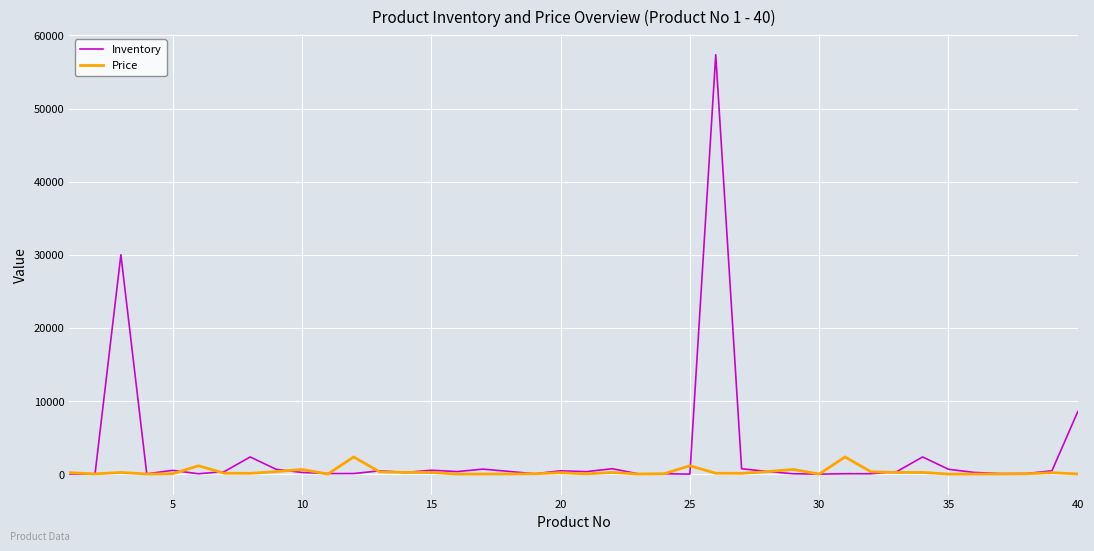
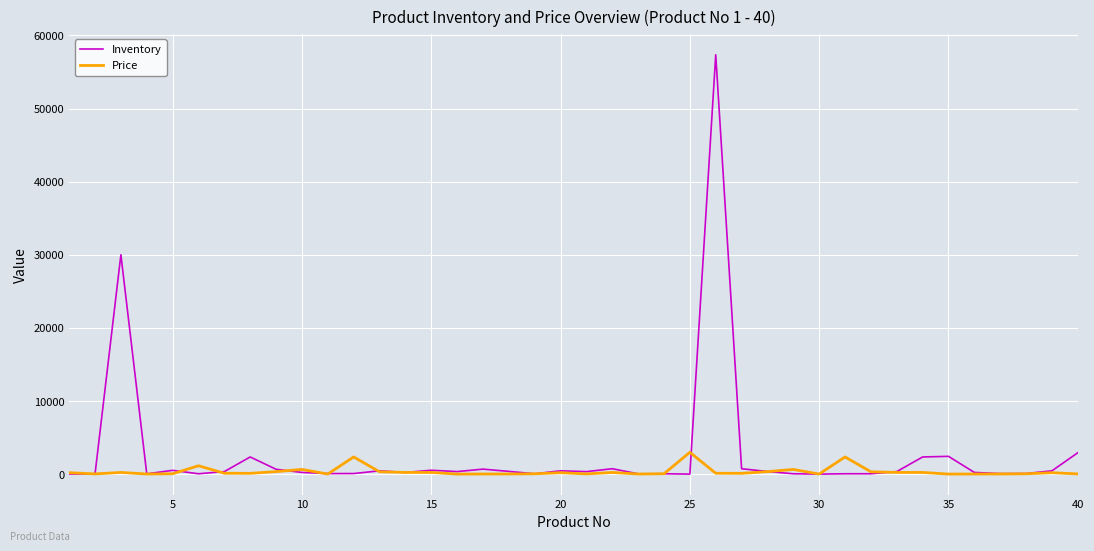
Price, 25: 1000 -> 3000
Inventory, 35: 1000 -> 2000
Inventory, 40: 9000 -> 3000
